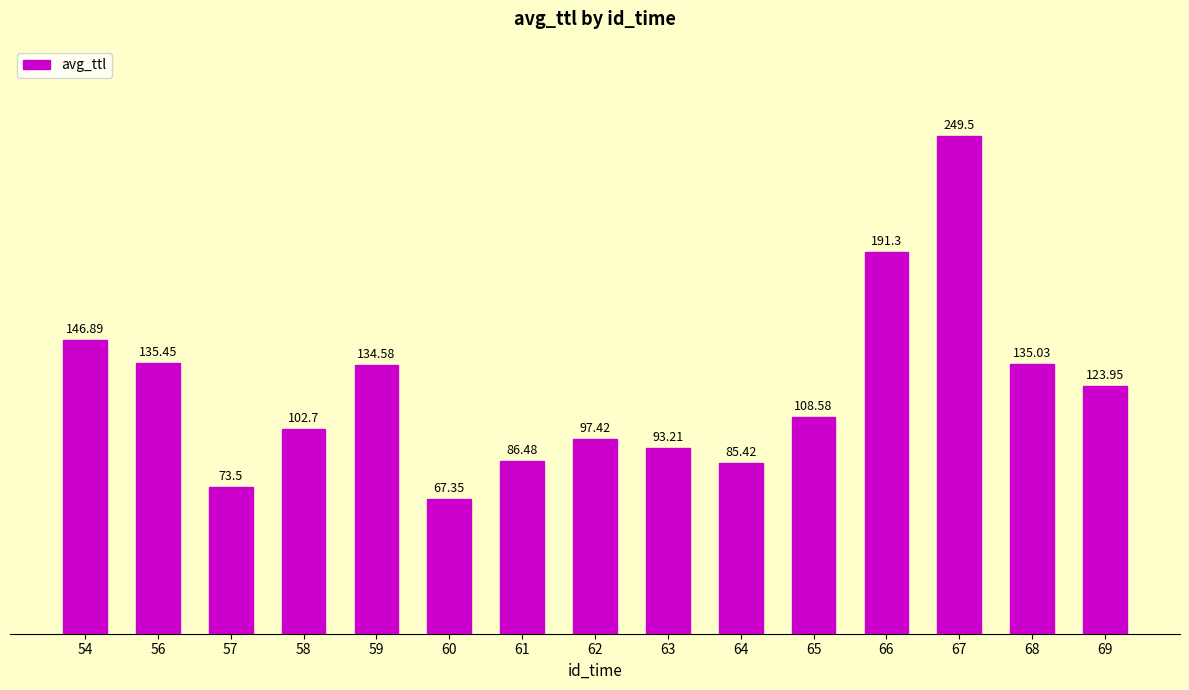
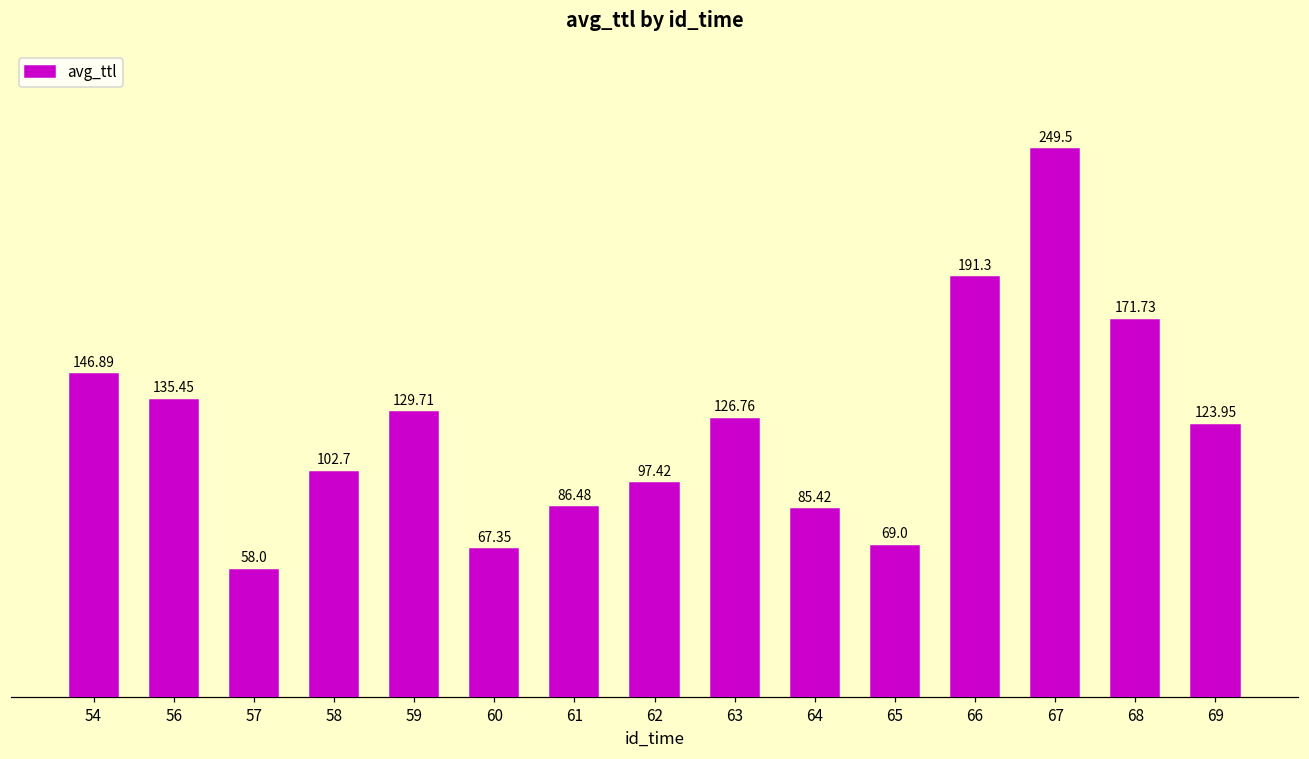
57: 73.5 -> 58.0
59: 134.58 -> 129.71
63: 93.21 -> 126.76
65: 108.58 -> 69.0
68: 135.03 -> 171.73
